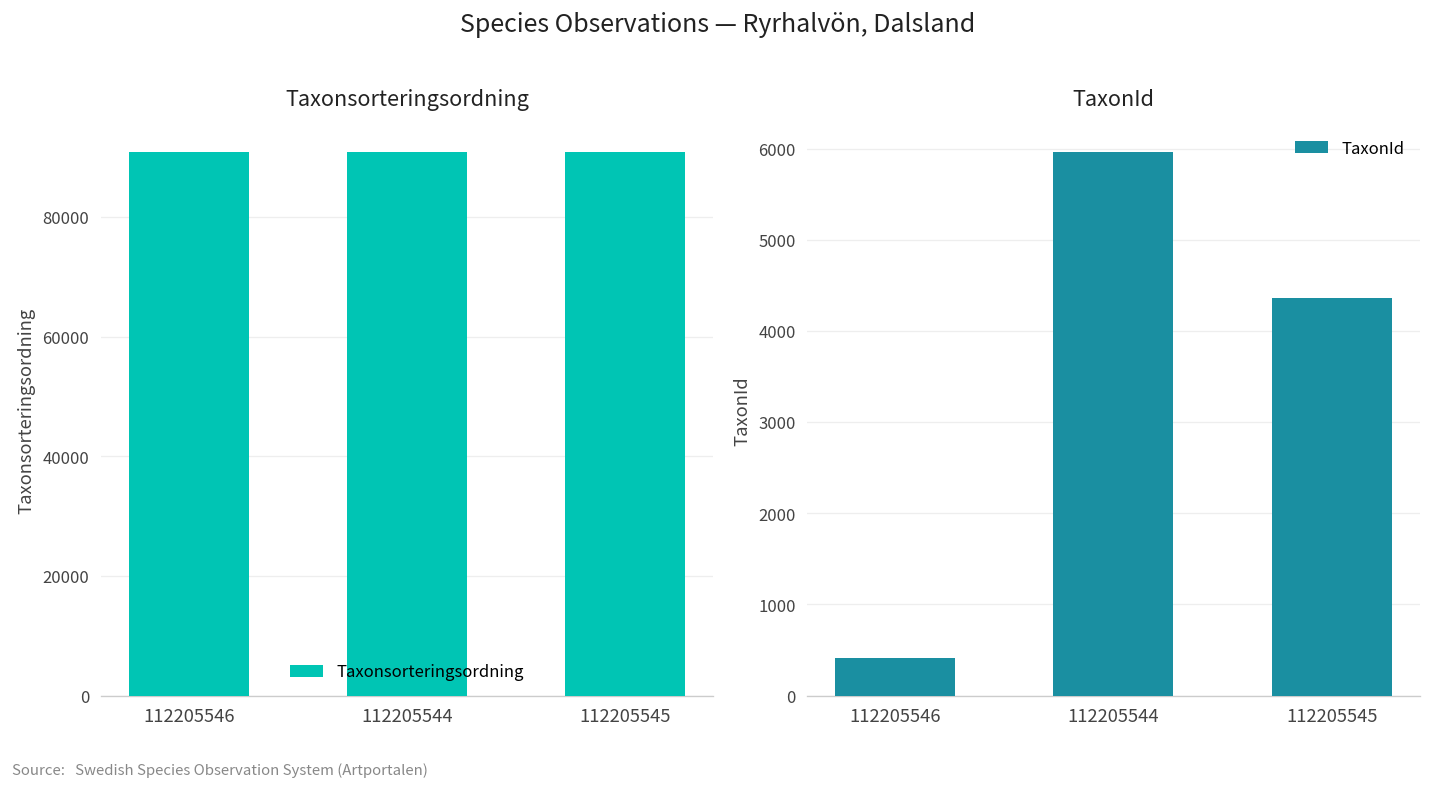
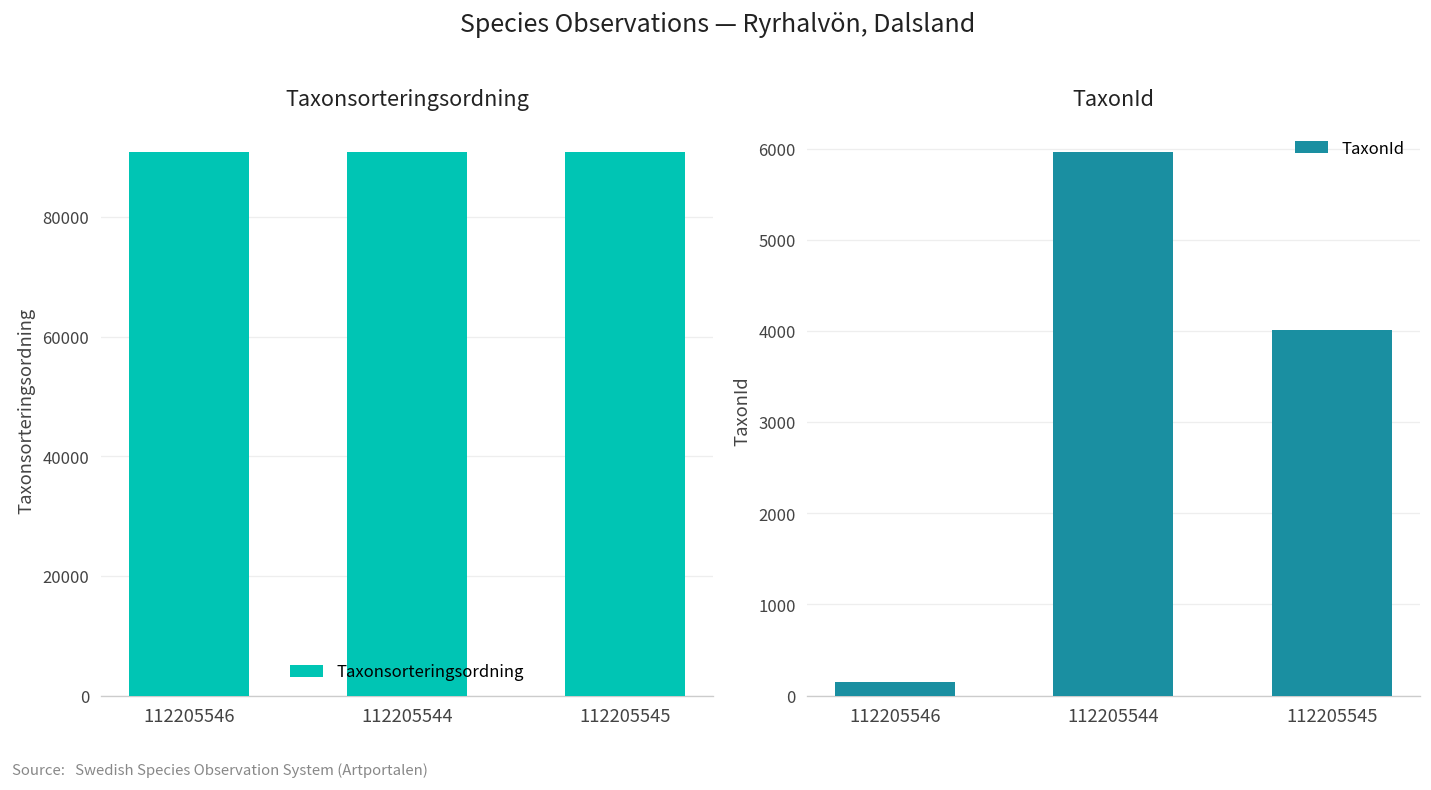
TaxonId, 112205546: 400 -> 200
TaxonId, 112205545: 4400 -> 4000
